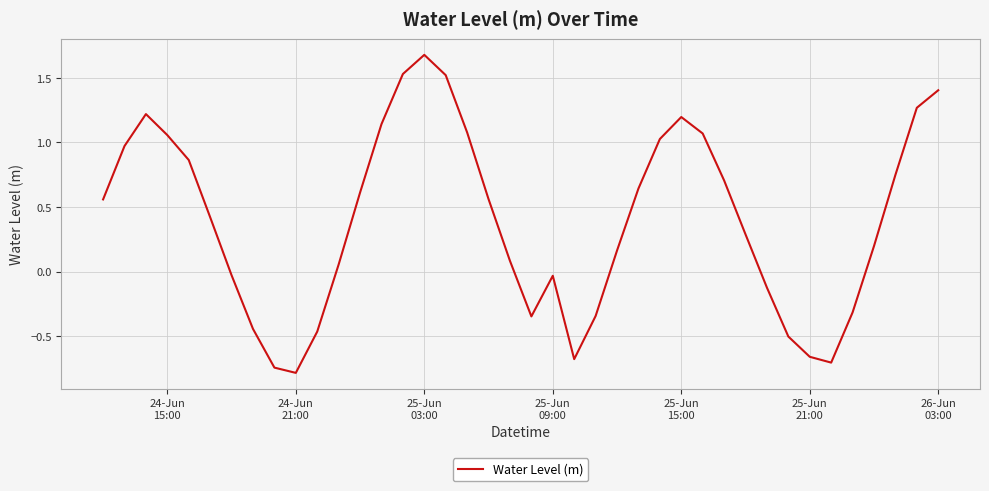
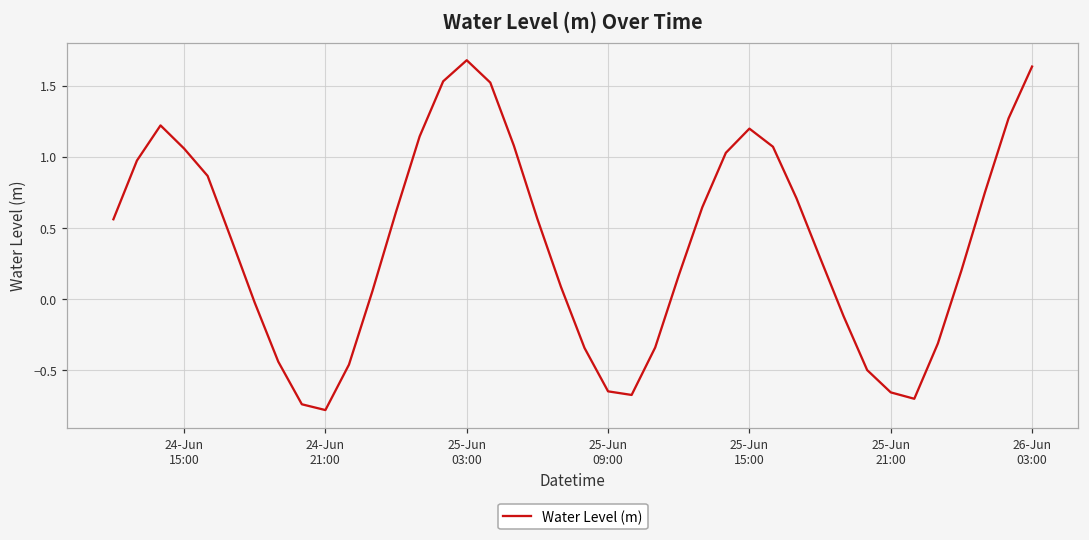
25-Jun 09:00: -0.03 -> -0.65
26-Jun 03:00: 1.40 -> 1.63
